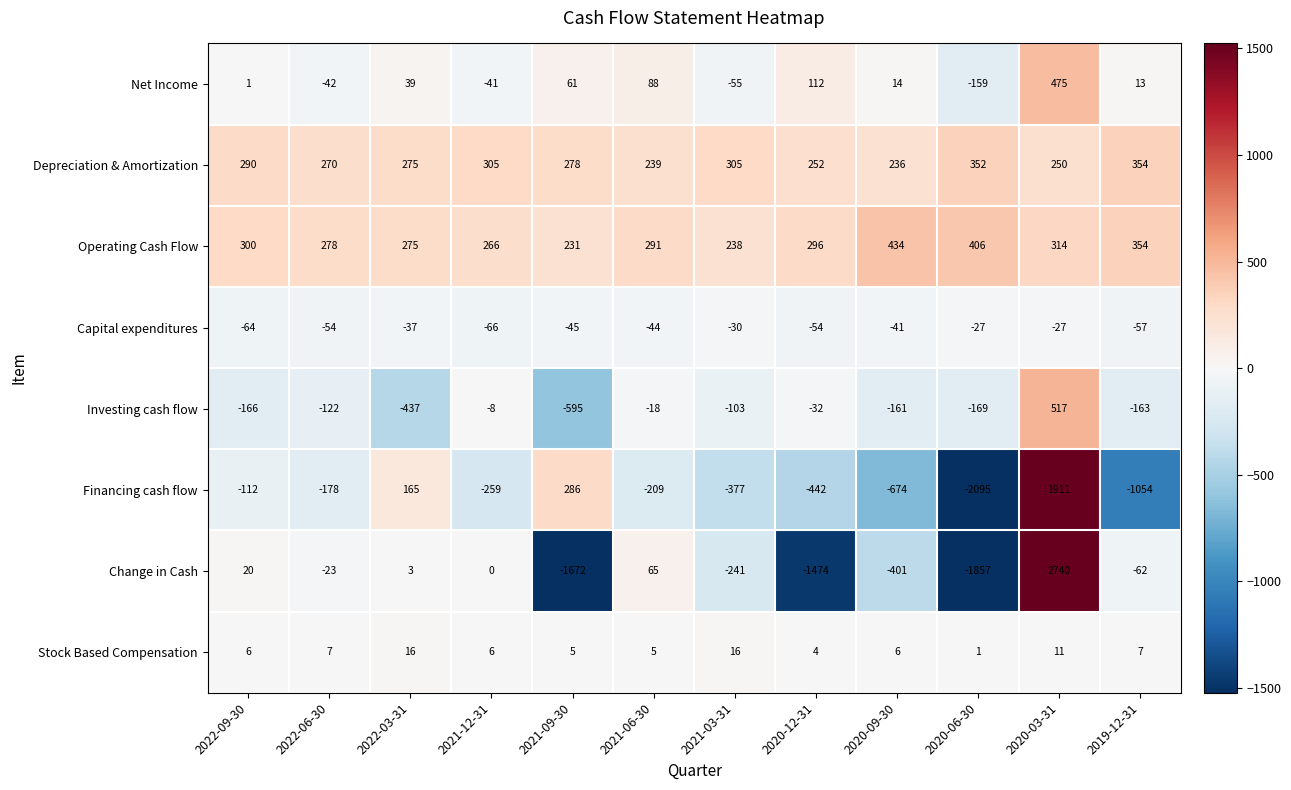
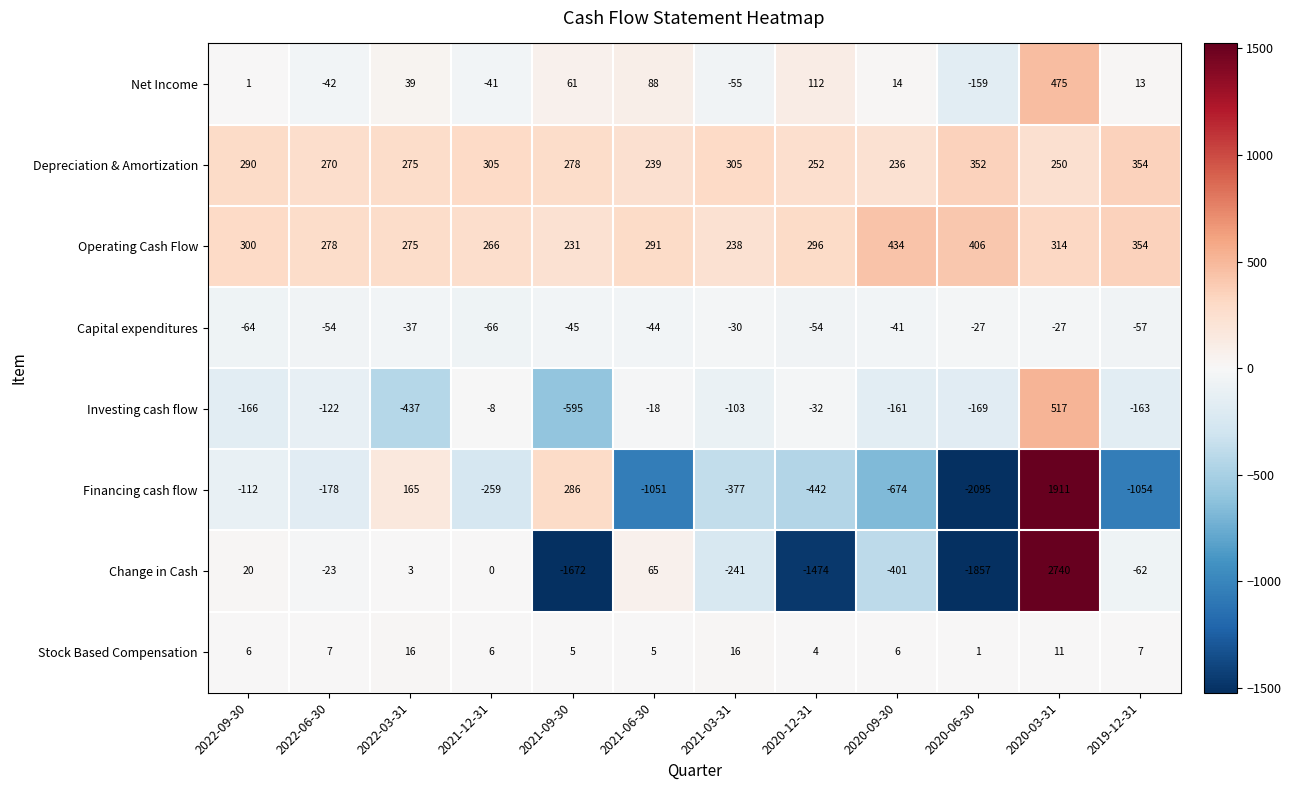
Financing cash flow, 2021-06-30: -209 -> -1051
